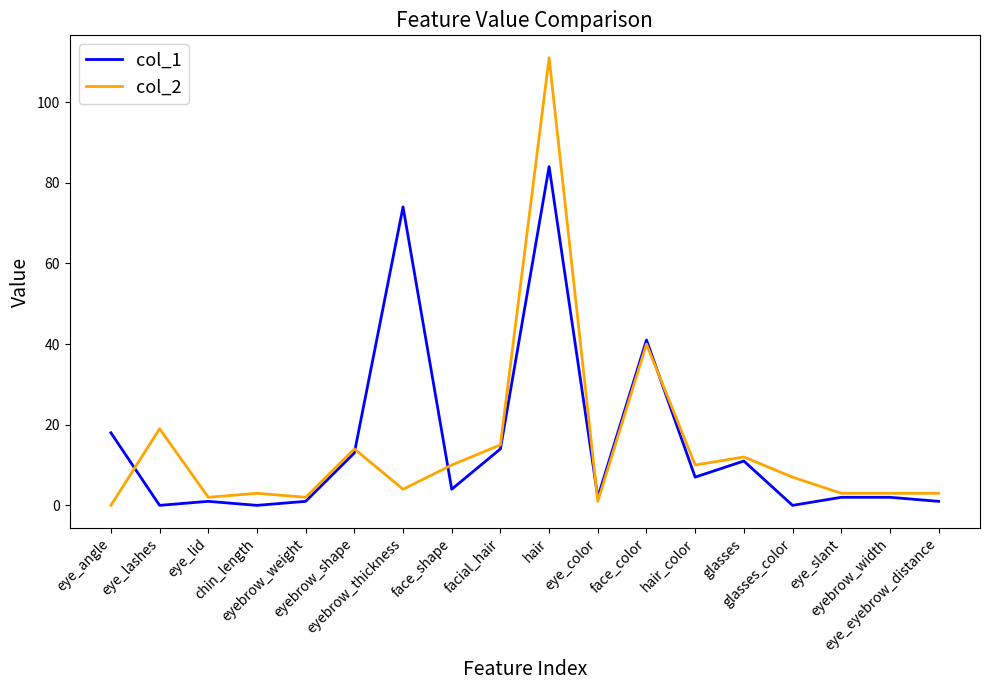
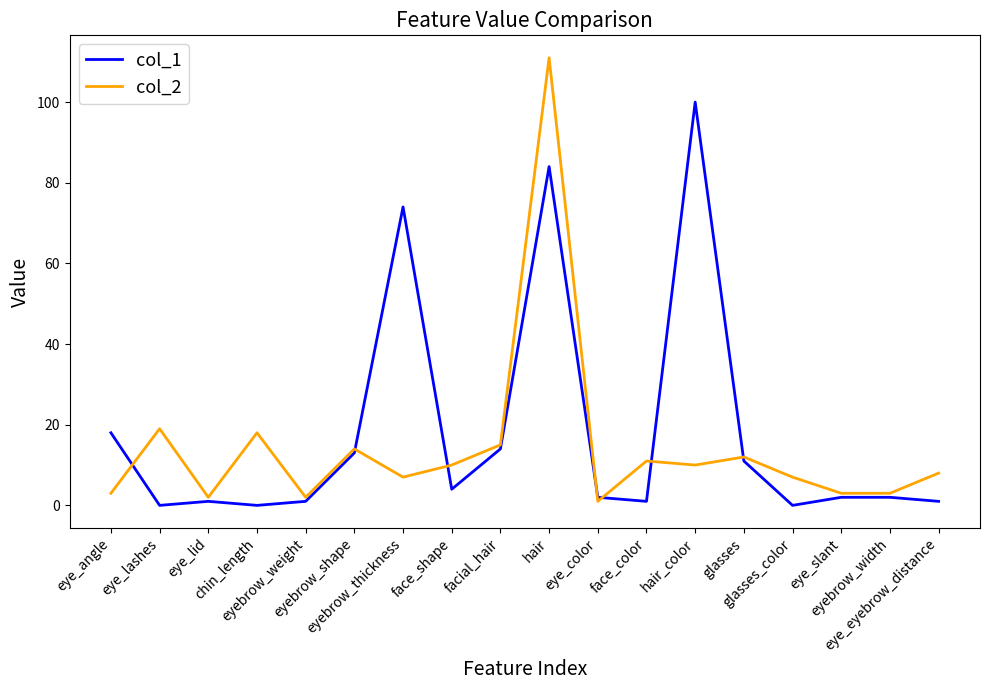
col_2, eye_angle: 0 -> 3
col_2, chin_length: 3 -> 18
col_2, eyebrow_thickness: 4 -> 7
col_1, face_color: 41 -> 1
col_2, face_color: 40 -> 11
col_1, hair_color: 7 -> 100
col_2, eye_eyebrow_distance: 3 -> 8
